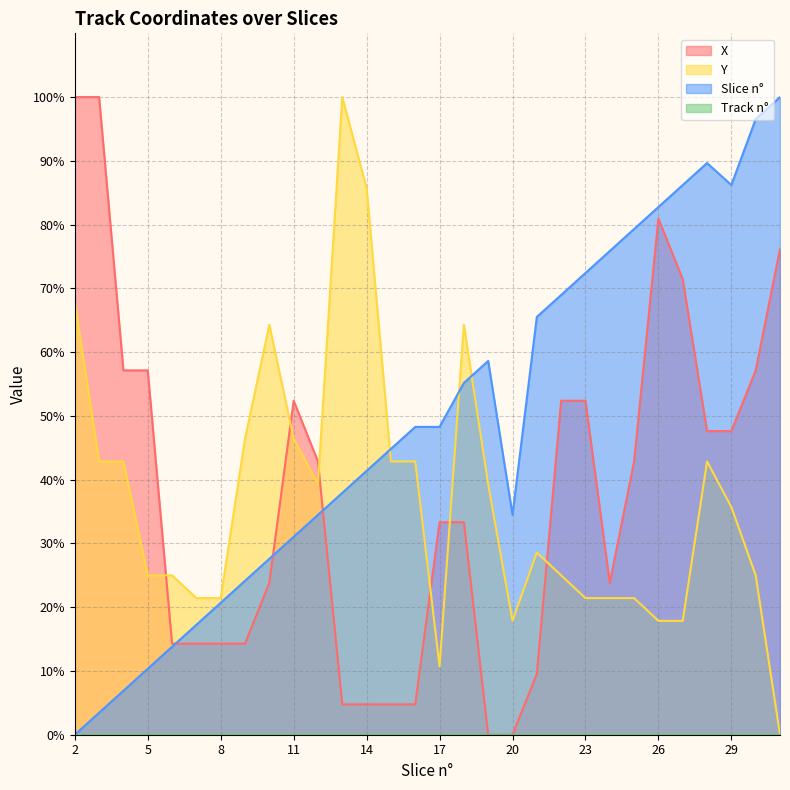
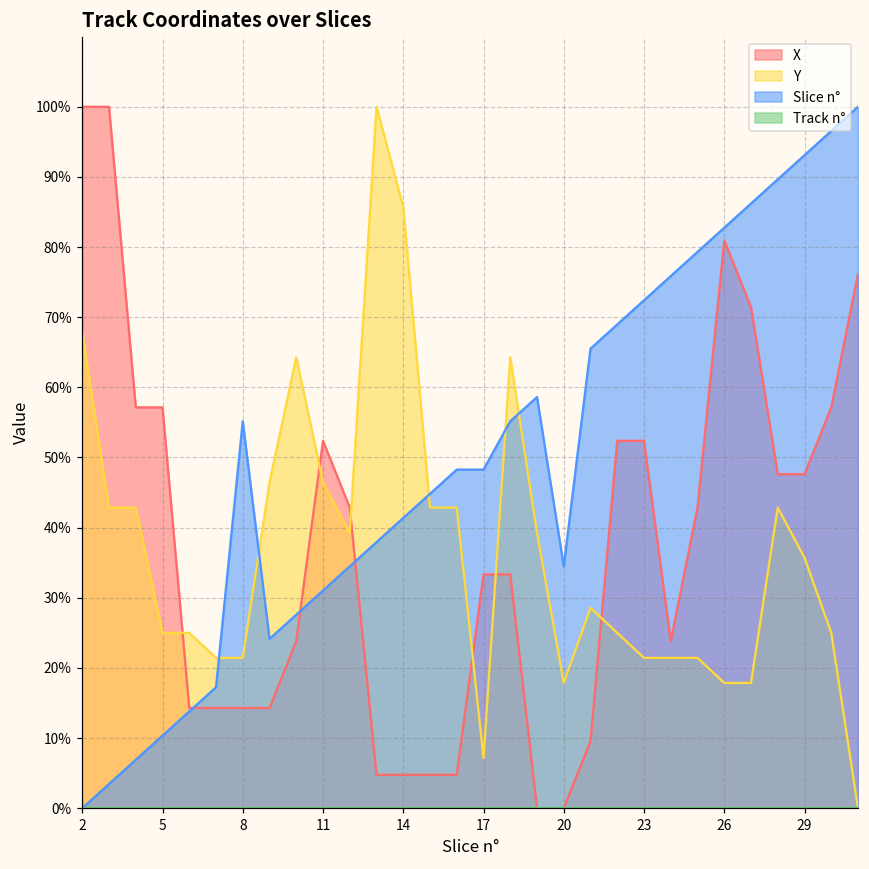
Slice n°, 8: 21% -> 55%
Y, 17: 11% -> 7%
Slice n°, 29: 86% -> 93%
